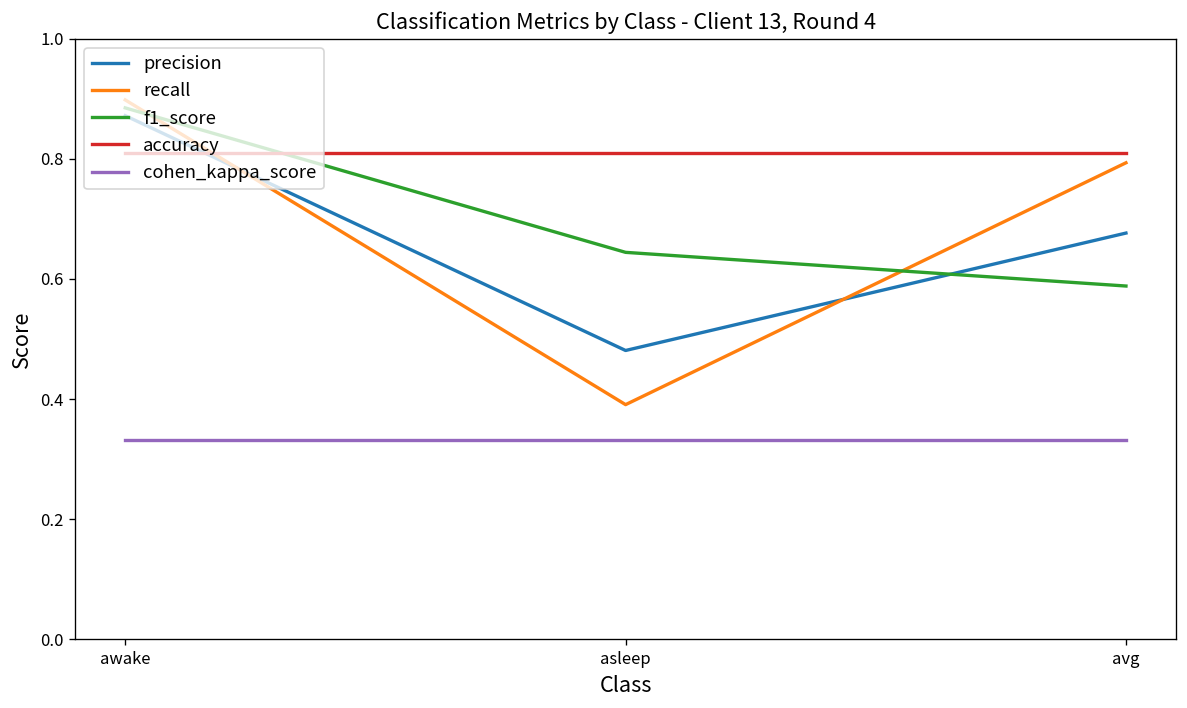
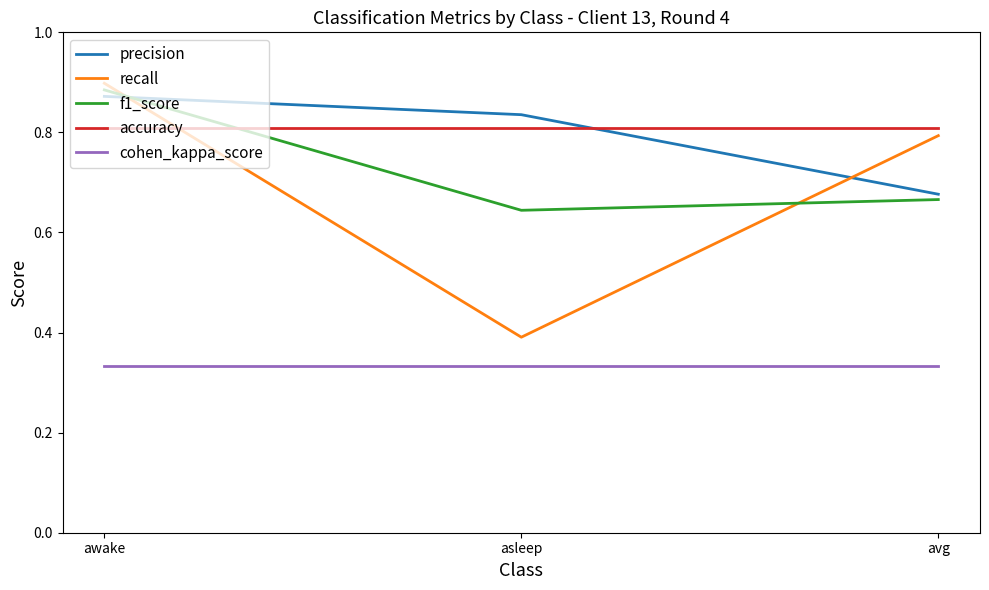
precision, asleep: 0.48 -> 0.84
f1_score, avg: 0.59 -> 0.67
